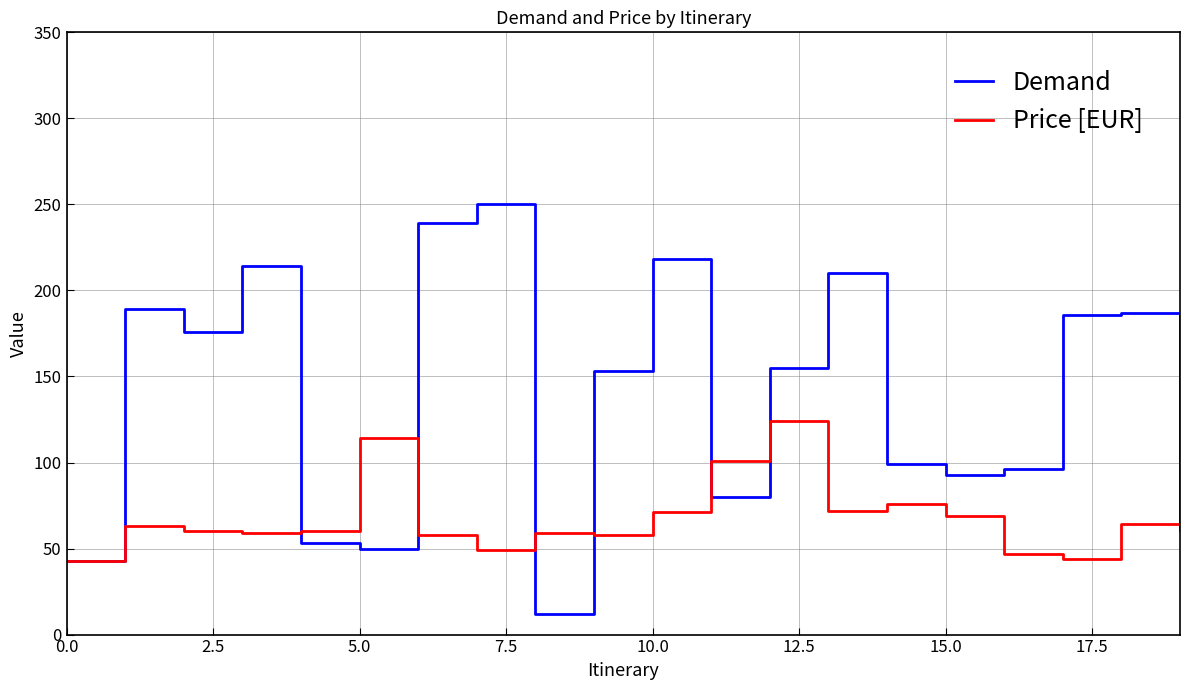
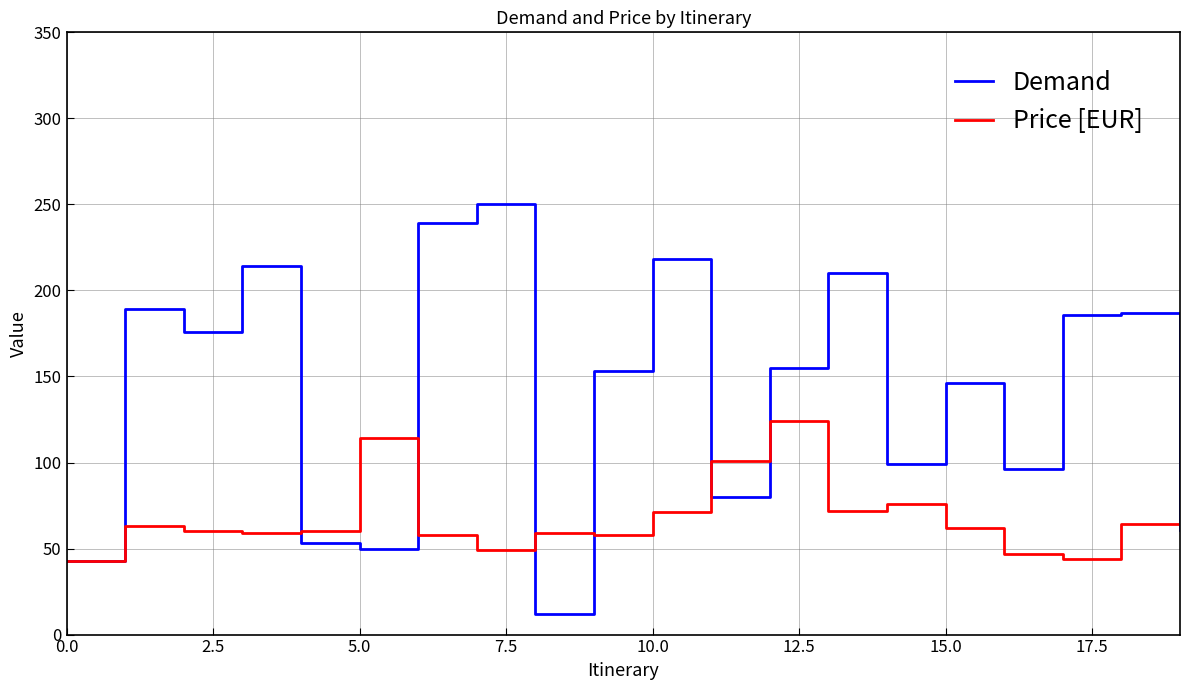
Demand, 15.0: 93 -> 146
Price [EUR], 15.0: 69 -> 62
